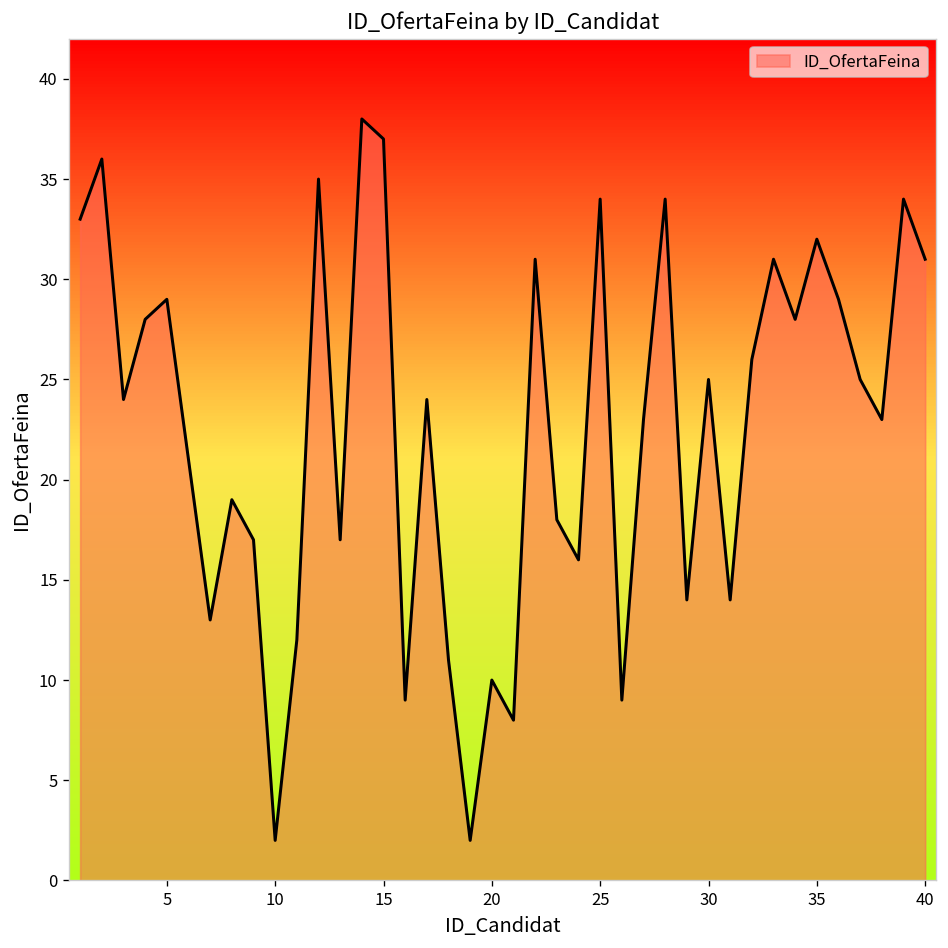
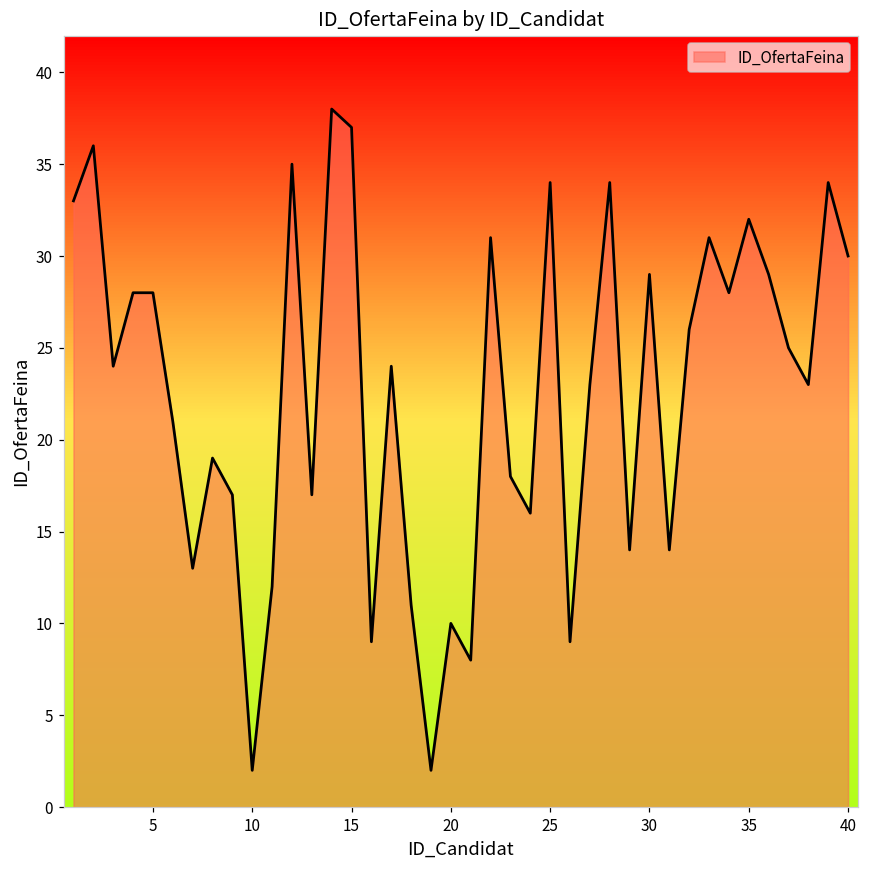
5: 29 -> 28
30: 25 -> 29
40: 31 -> 30
